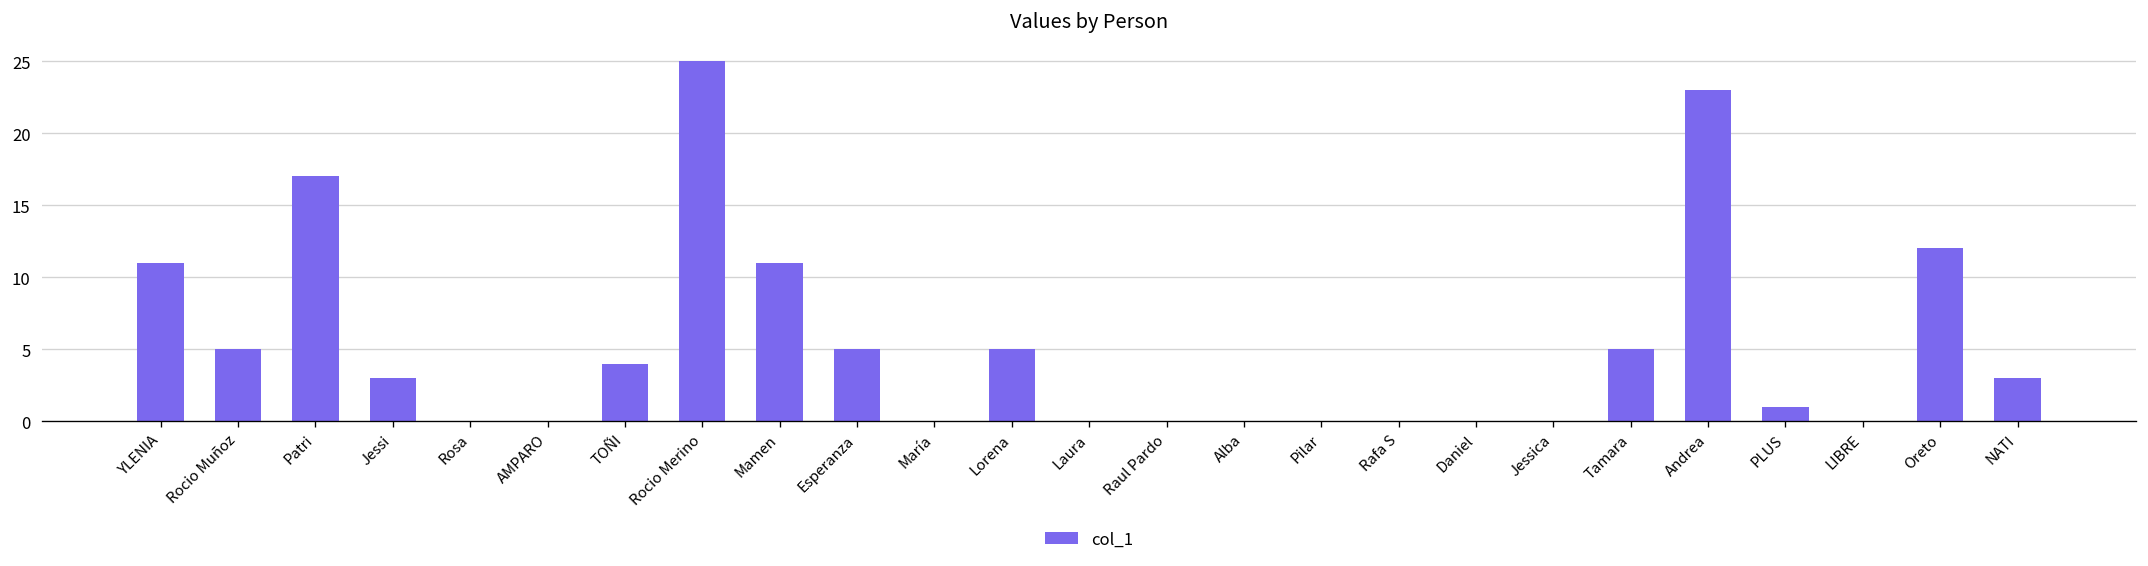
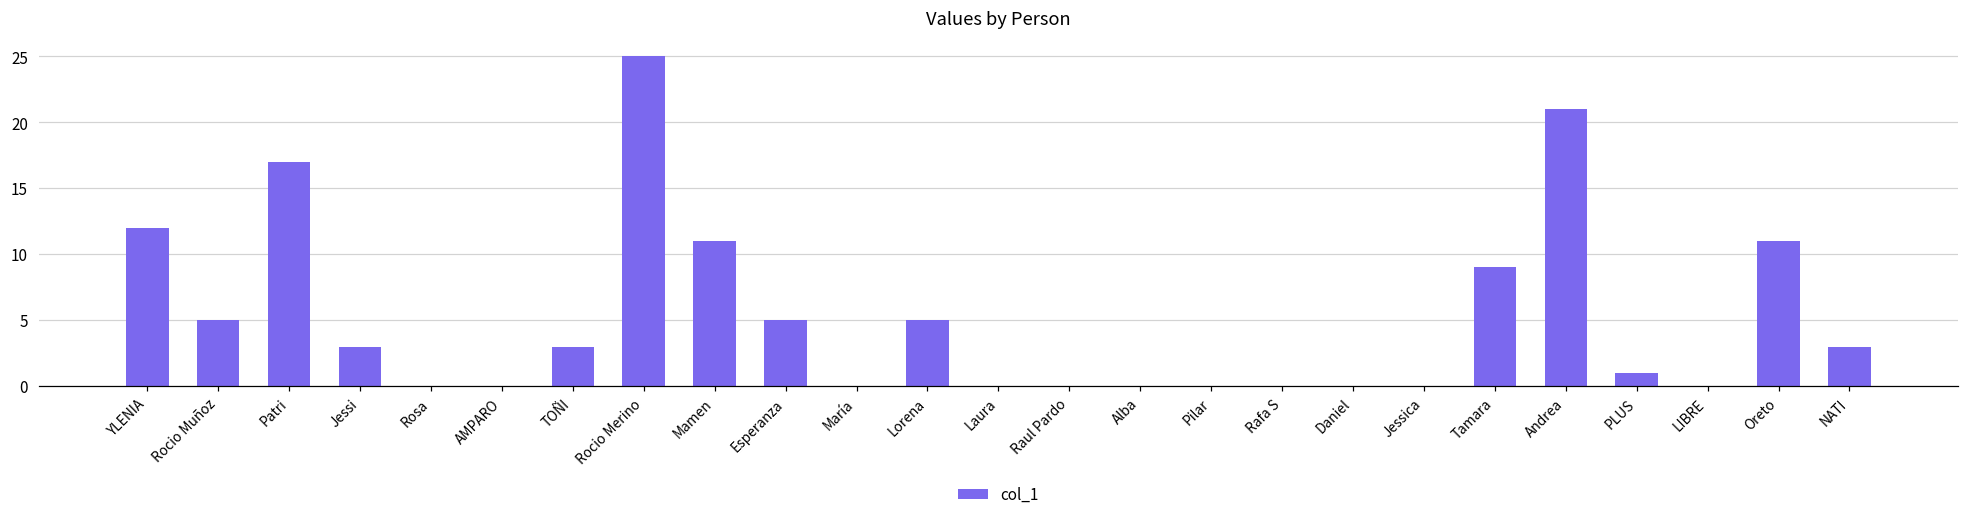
YLENIA: 11 -> 12
TOÑI: 4 -> 3
Tamara: 5 -> 9
Andrea: 23 -> 21
Oreto: 12 -> 11
